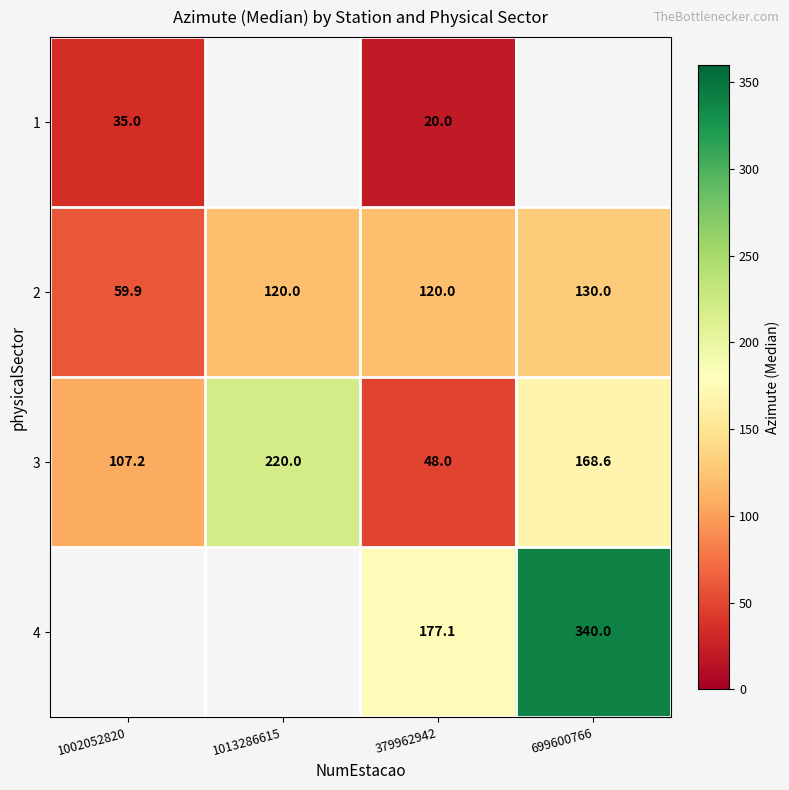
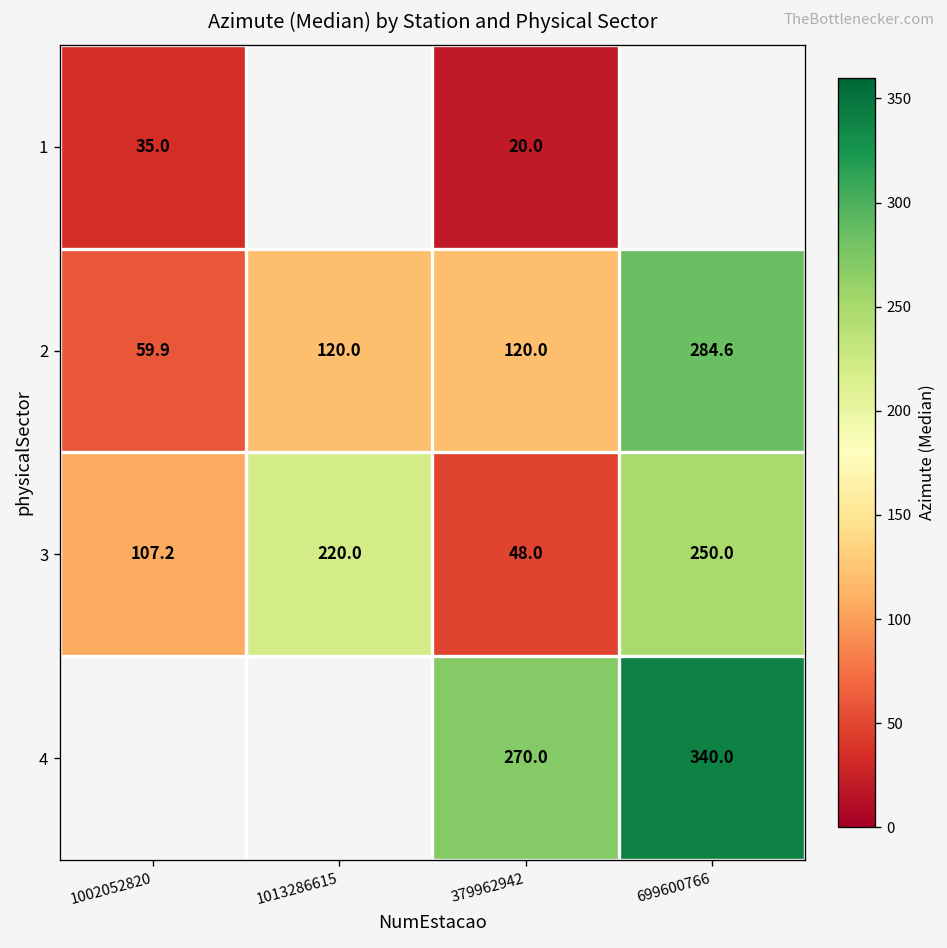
2, 699600766: 130.0 -> 284.6
3, 699600766: 168.6 -> 250.0
4, 379962942: 177.1 -> 270.0
